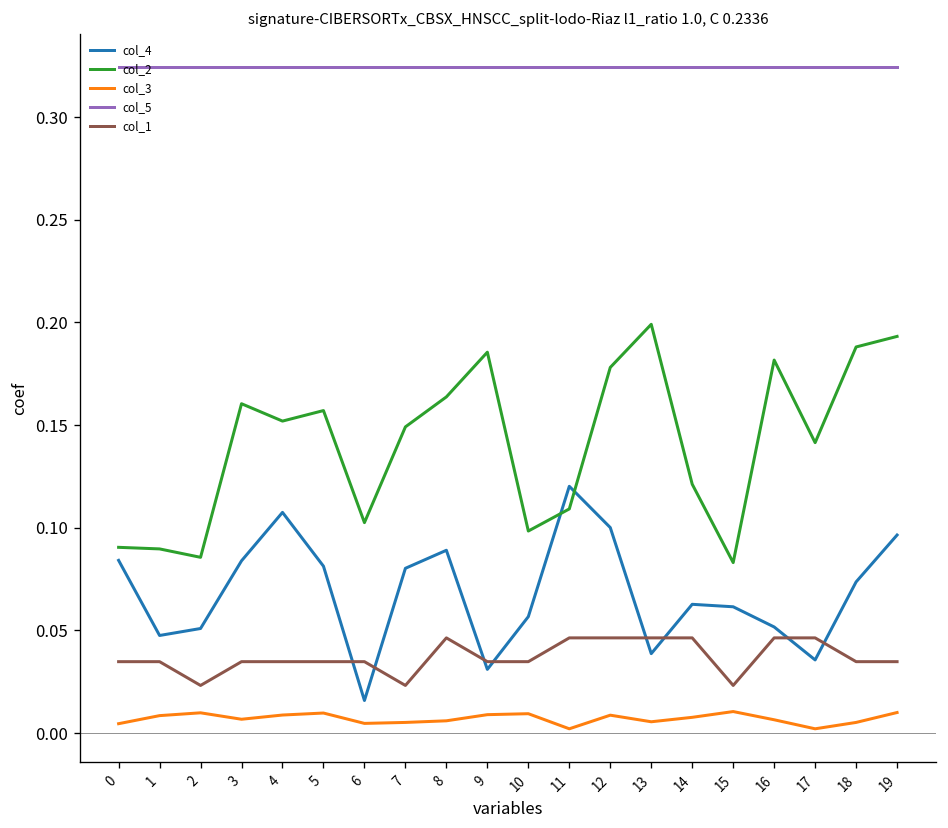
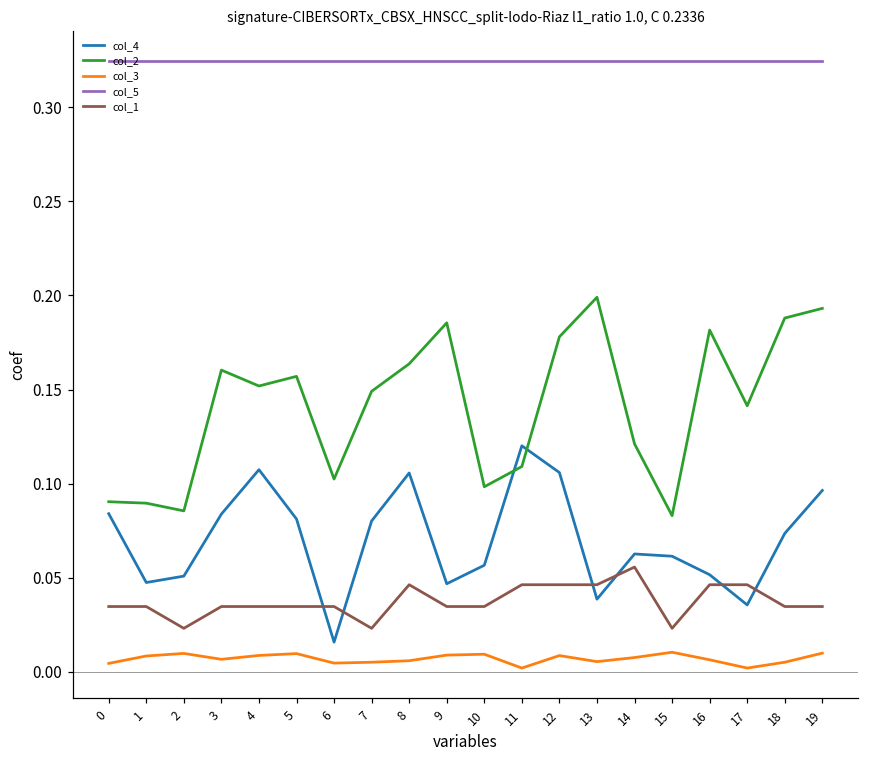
col_4, 8: 0.089 -> 0.106
col_4, 9: 0.031 -> 0.047
col_4, 12: 0.100 -> 0.106
col_1, 14: 0.046 -> 0.056
